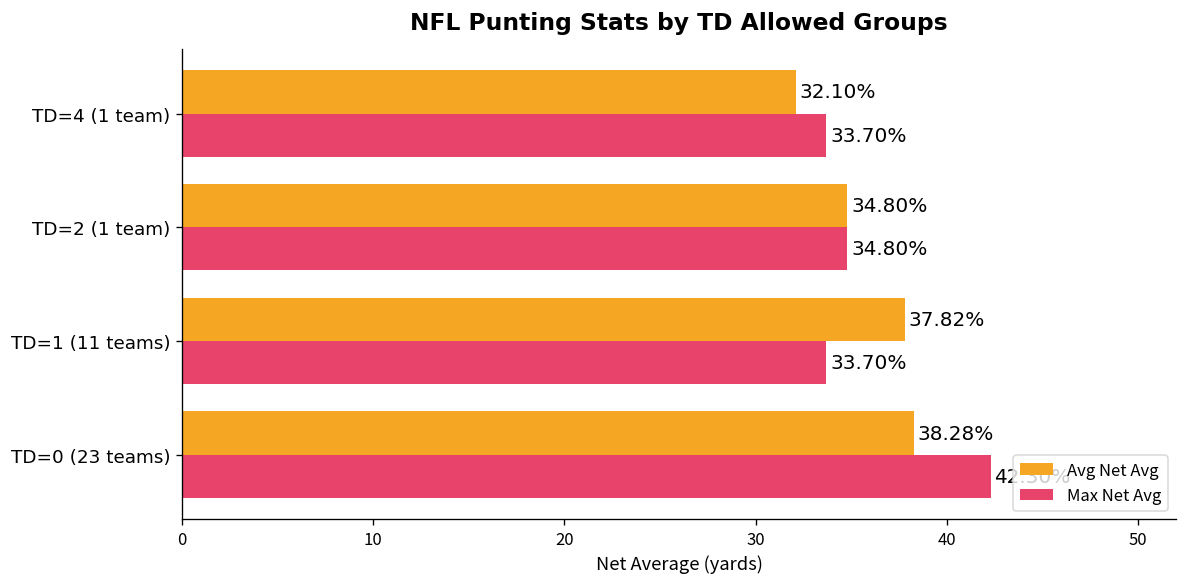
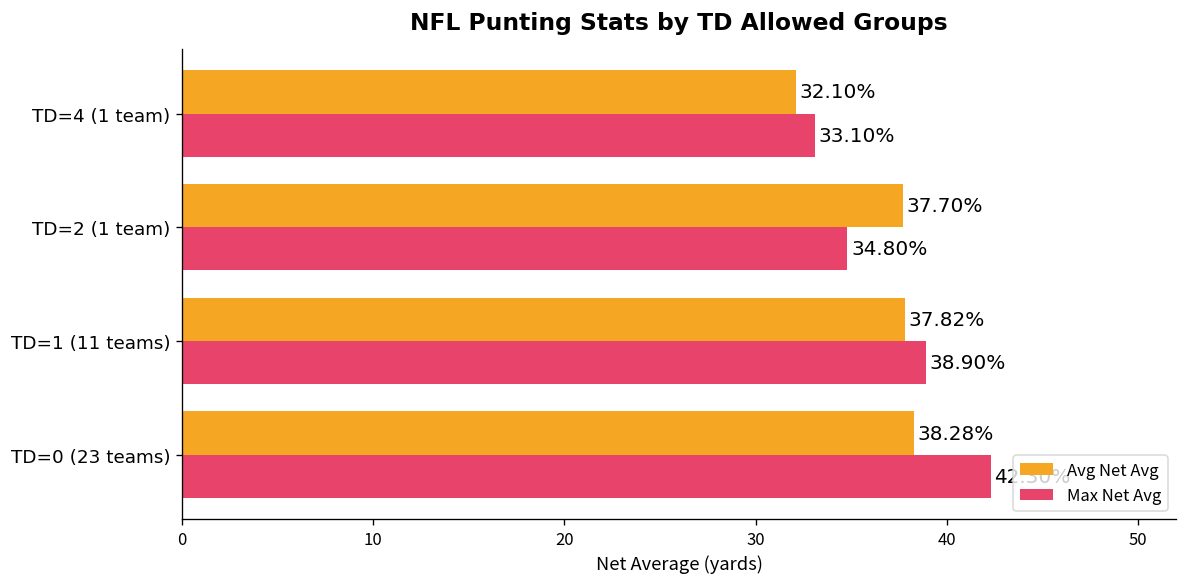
Max Net Avg, TD=4 (1 team): 33.70% -> 33.10%
Avg Net Avg, TD=2 (1 team): 34.80% -> 37.70%
Max Net Avg, TD=1 (11 teams): 33.70% -> 38.90%
